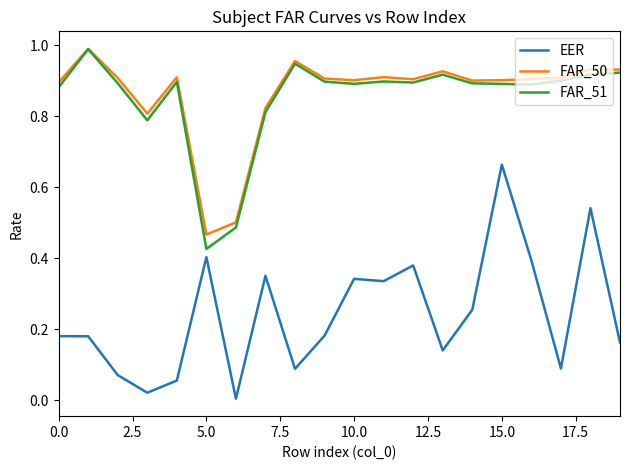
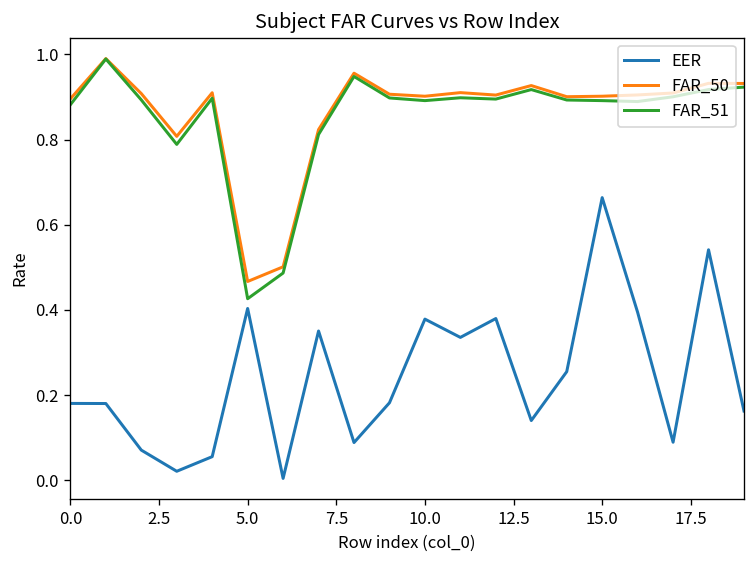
EER, 10.0: 0.34 -> 0.38
